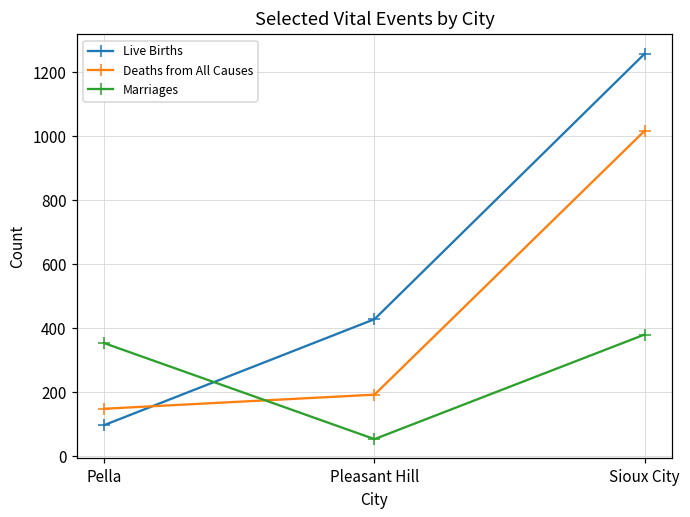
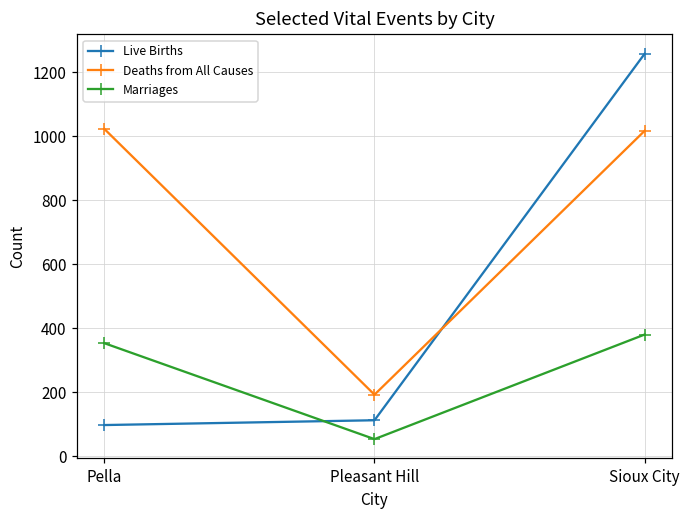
Deaths from All Causes, Pella: 150 -> 1020
Live Births, Pleasant Hill: 430 -> 110
